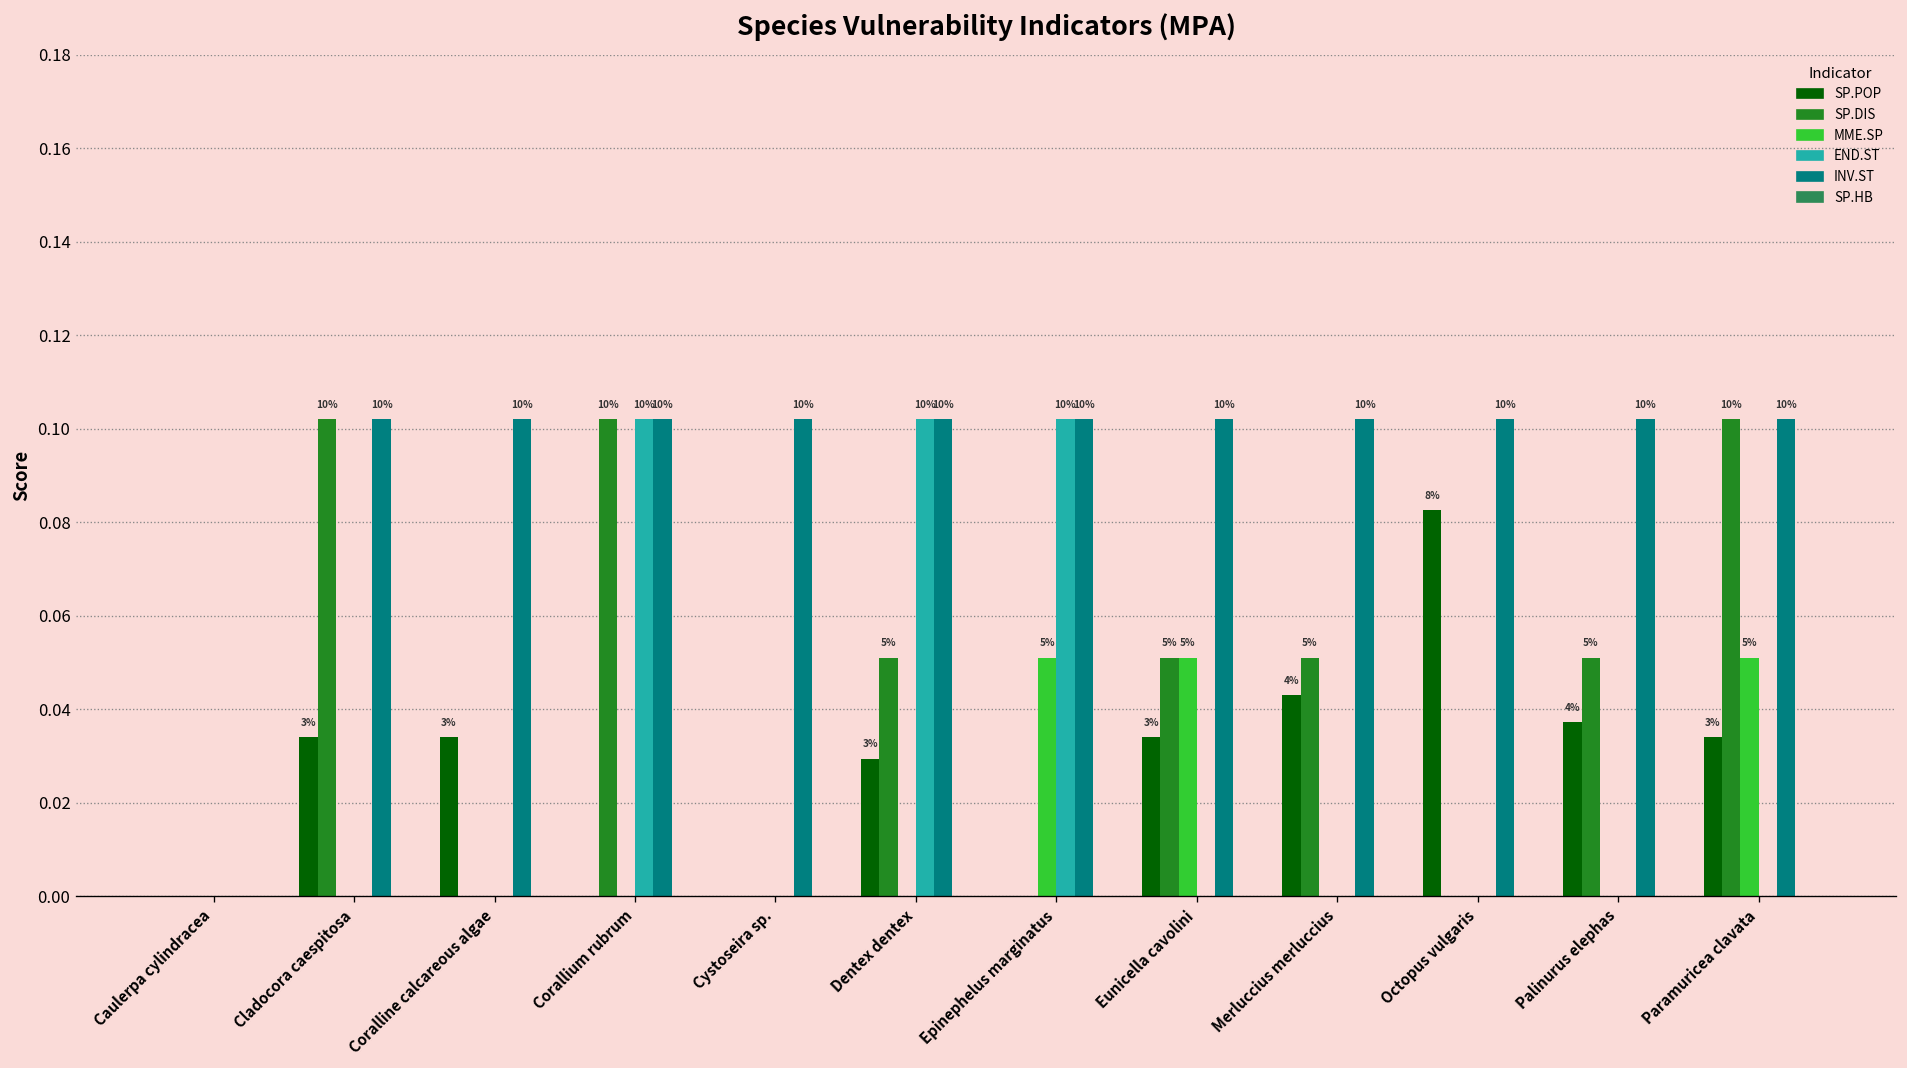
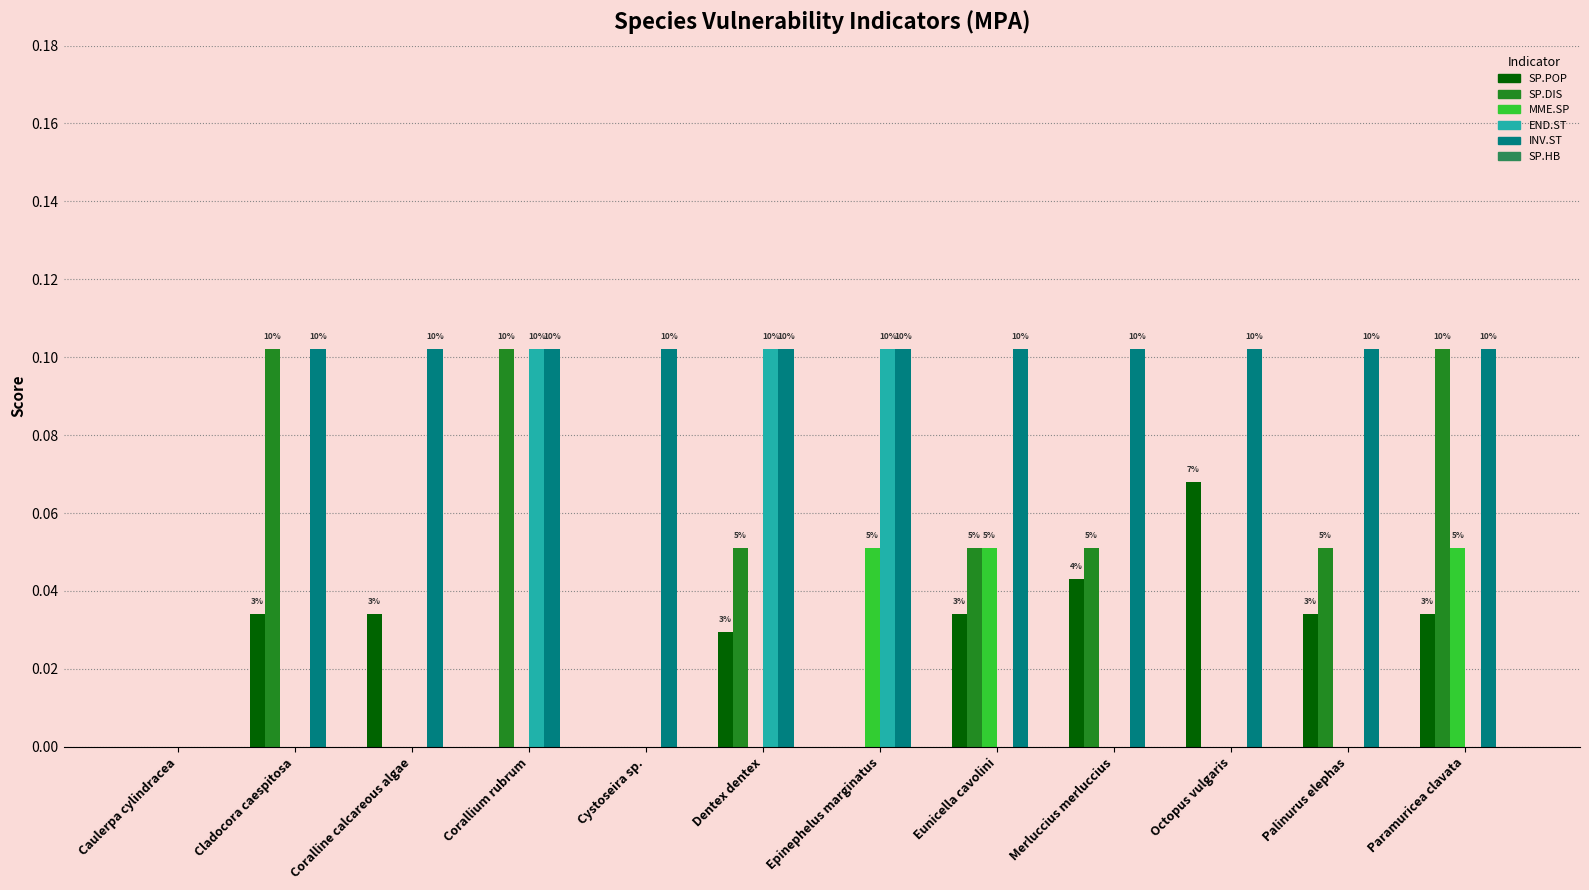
SP.POP, Octopus vulgaris: 8% -> 7%
SP.POP, Palinurus elephas: 4% -> 3%
